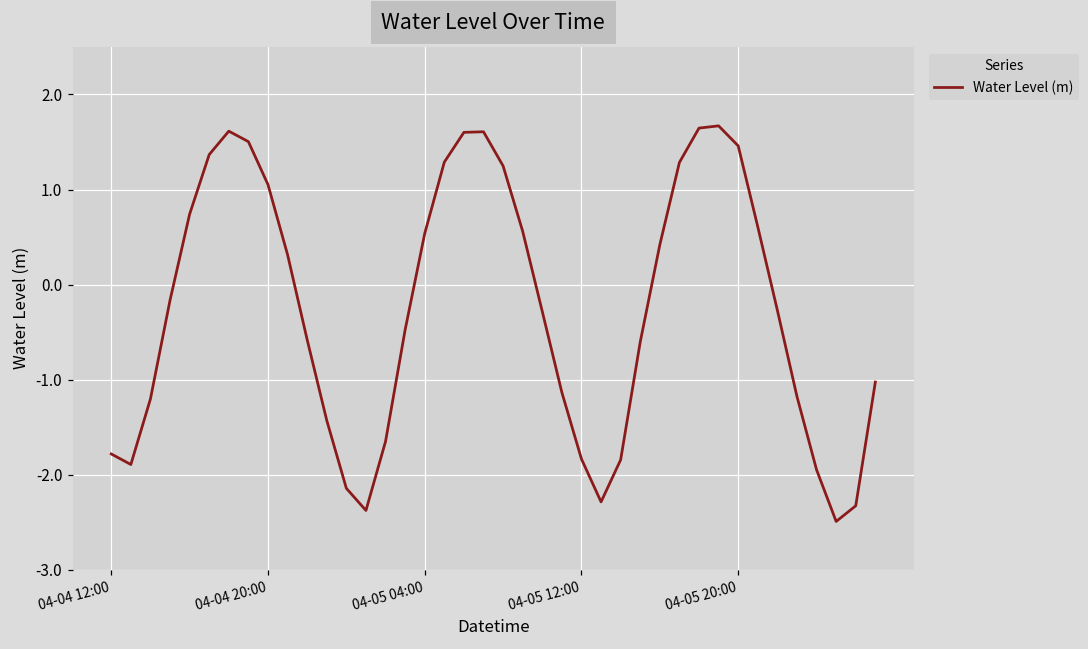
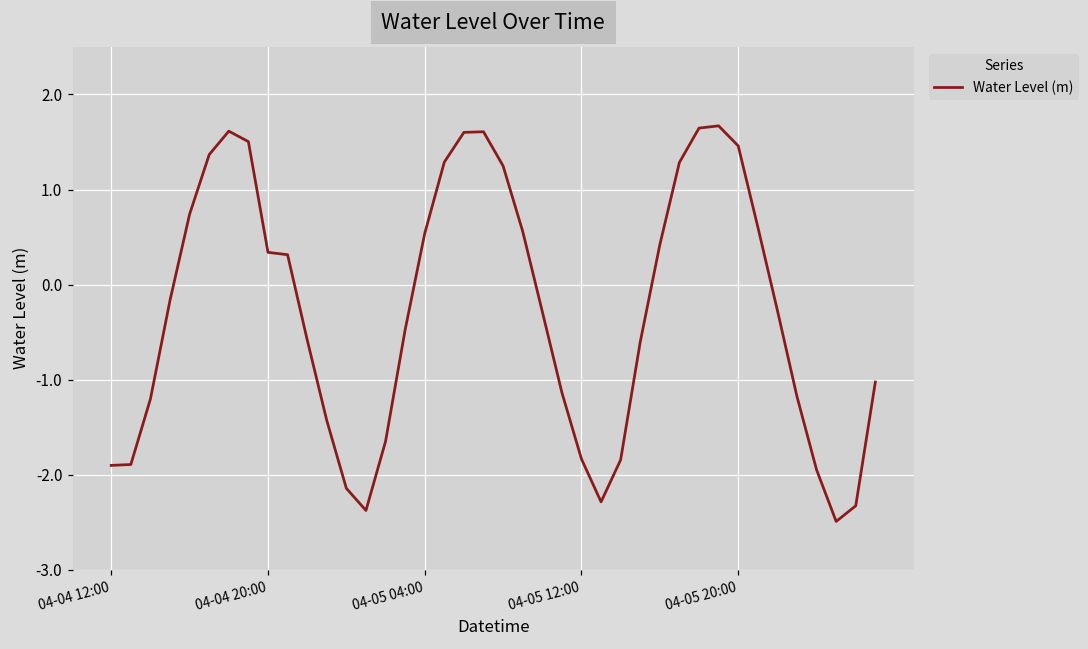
04-04 12:00: -1.8 -> -1.9
04-04 20:00: 1.1 -> 0.3
